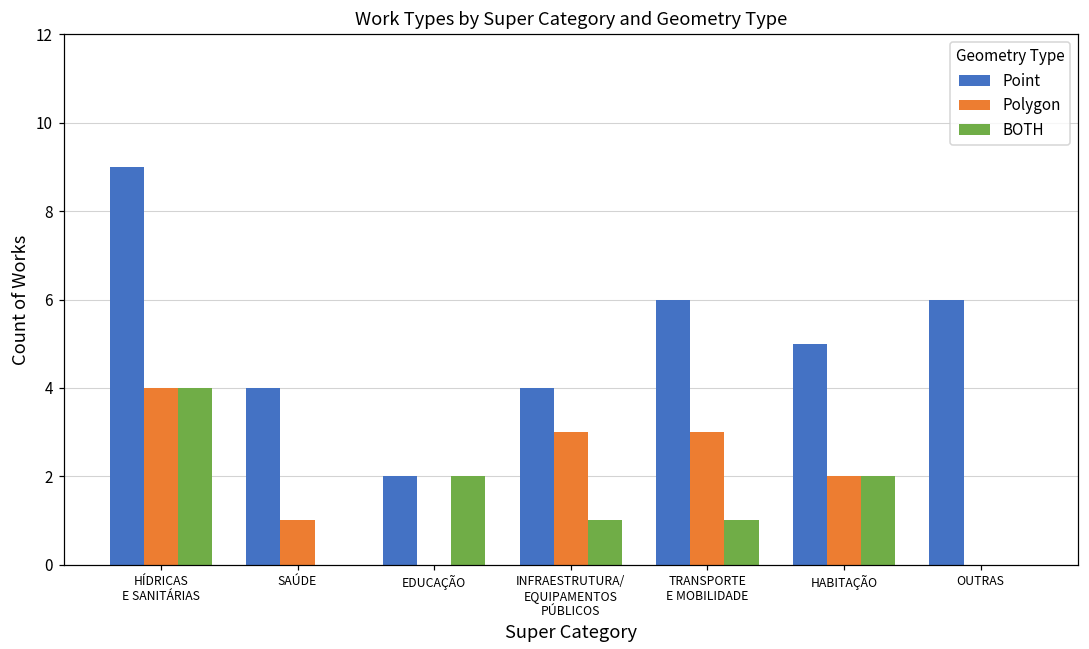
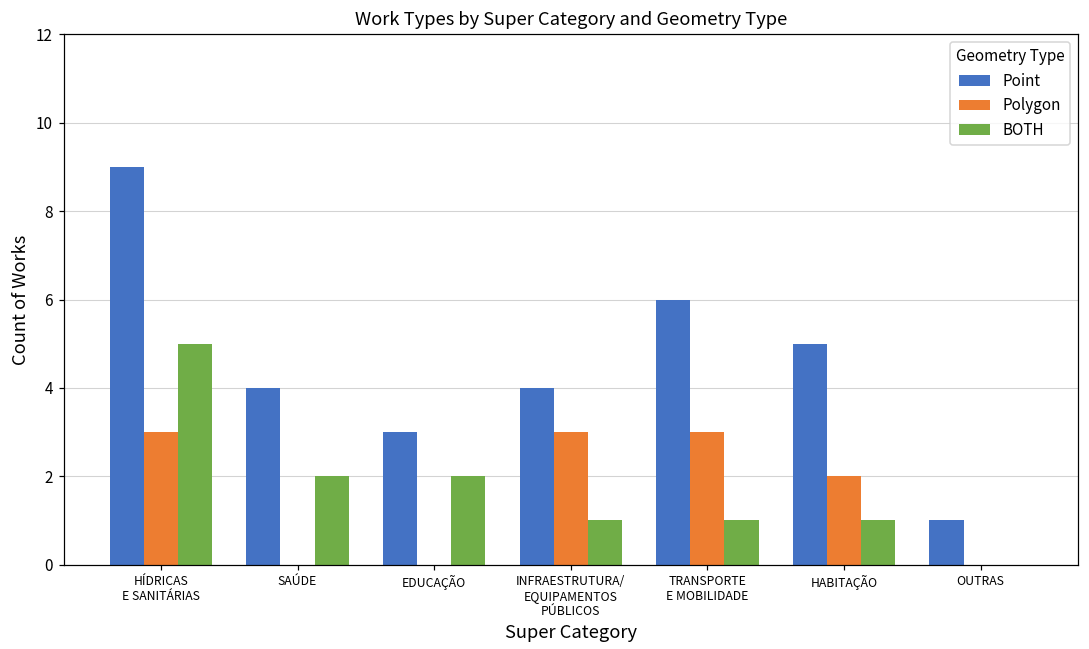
Polygon, HÍDRICAS E SANITÁRIAS: 4 -> 3
BOTH, HÍDRICAS E SANITÁRIAS: 4 -> 5
Polygon, SAÚDE: 1 -> 0
BOTH, SAÚDE: 0 -> 2
Point, EDUCAÇÃO: 2 -> 3
BOTH, HABITAÇÃO: 2 -> 1
Point, OUTRAS: 6 -> 1
